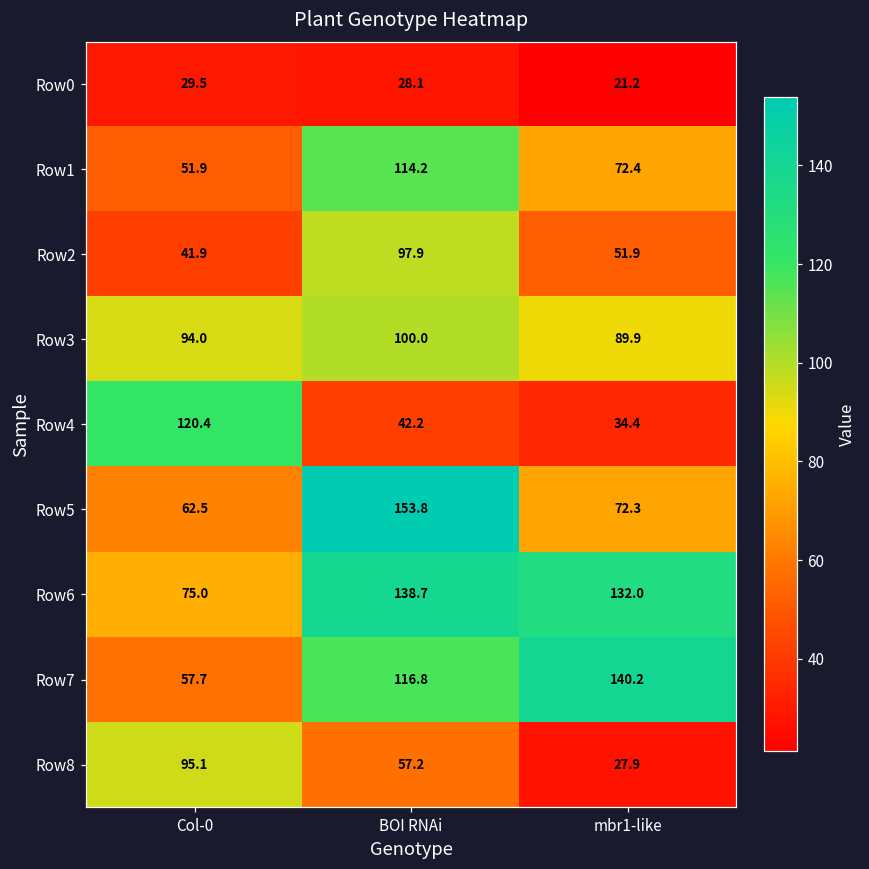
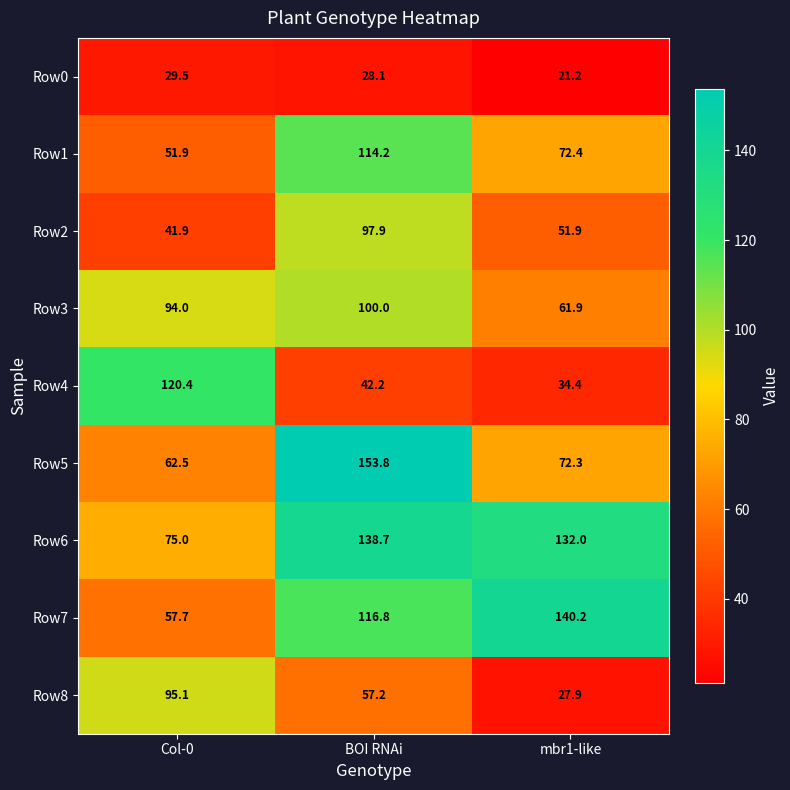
Row3, mbr1-like: 89.9 -> 61.9
